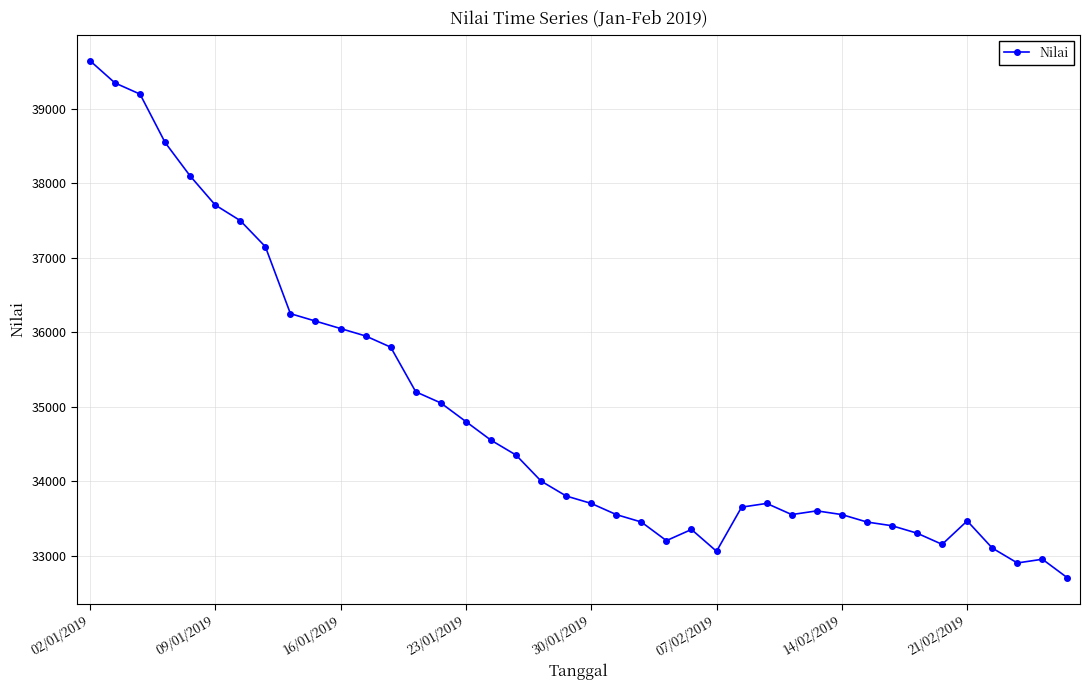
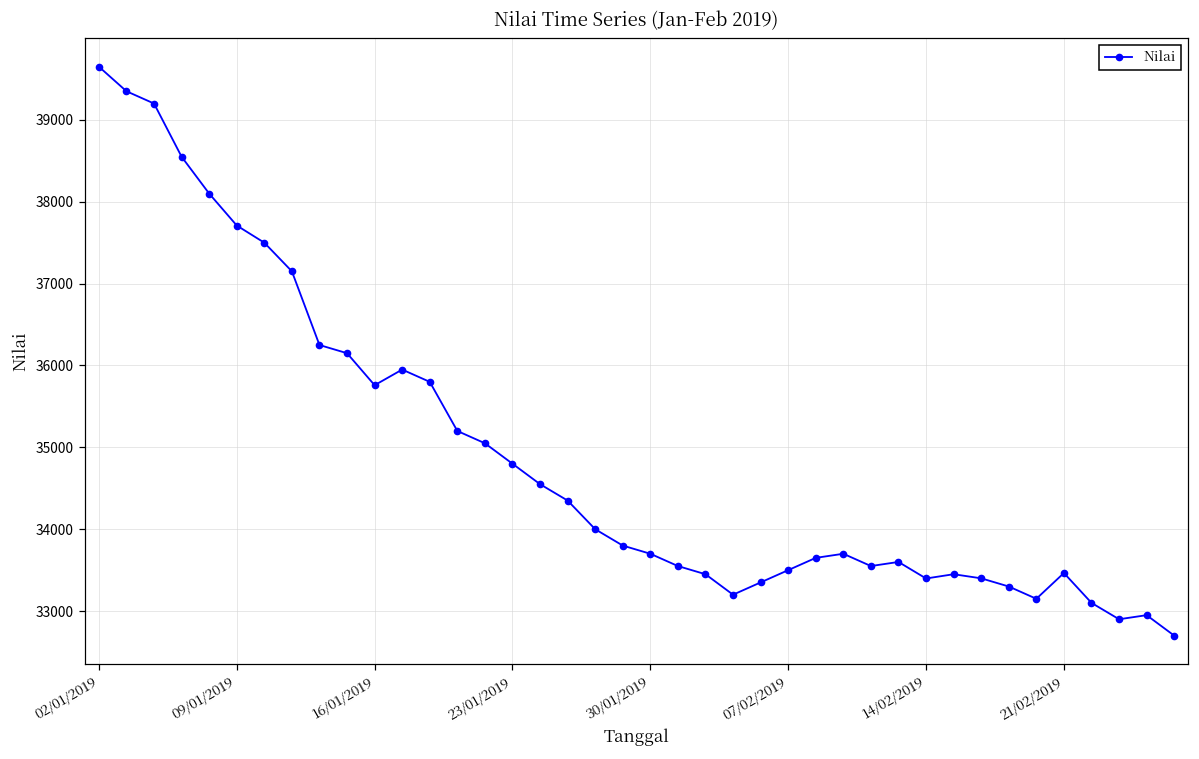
16/01/2019: 36100 -> 35800
07/02/2019: 33100 -> 33500
14/02/2019: 33600 -> 33400
